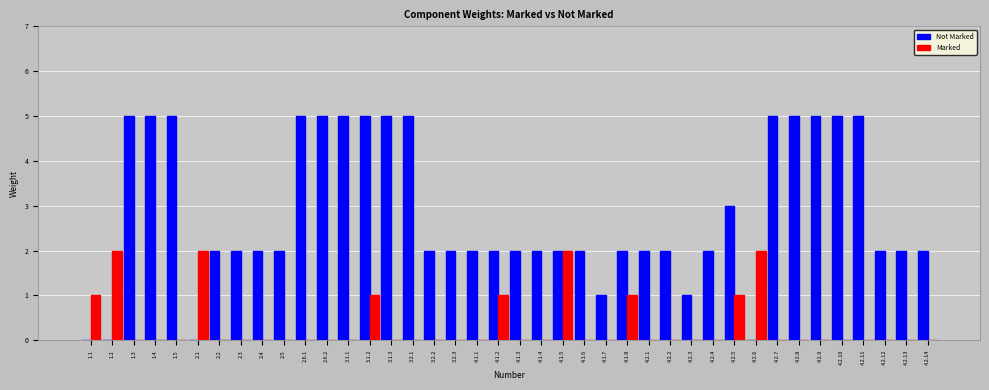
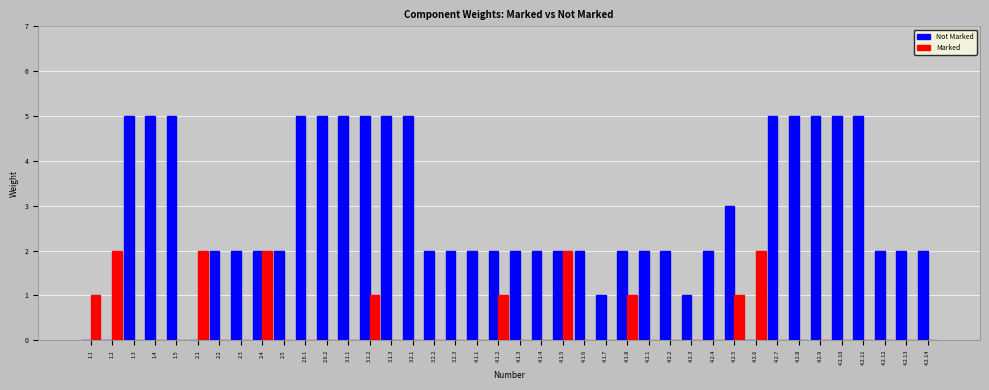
Marked, 2.4: 0 -> 2
